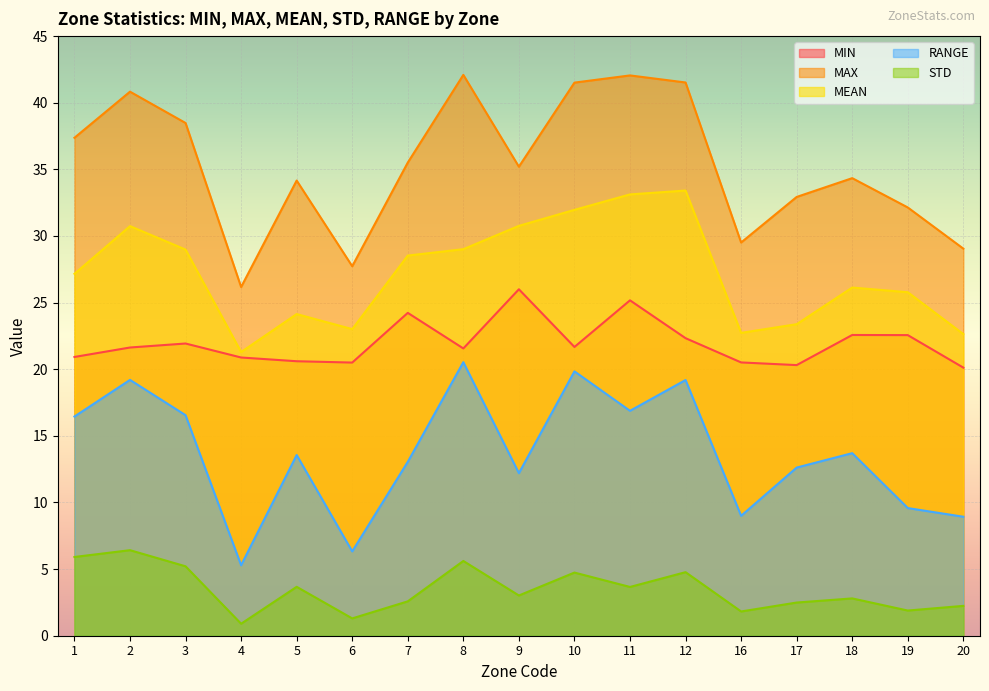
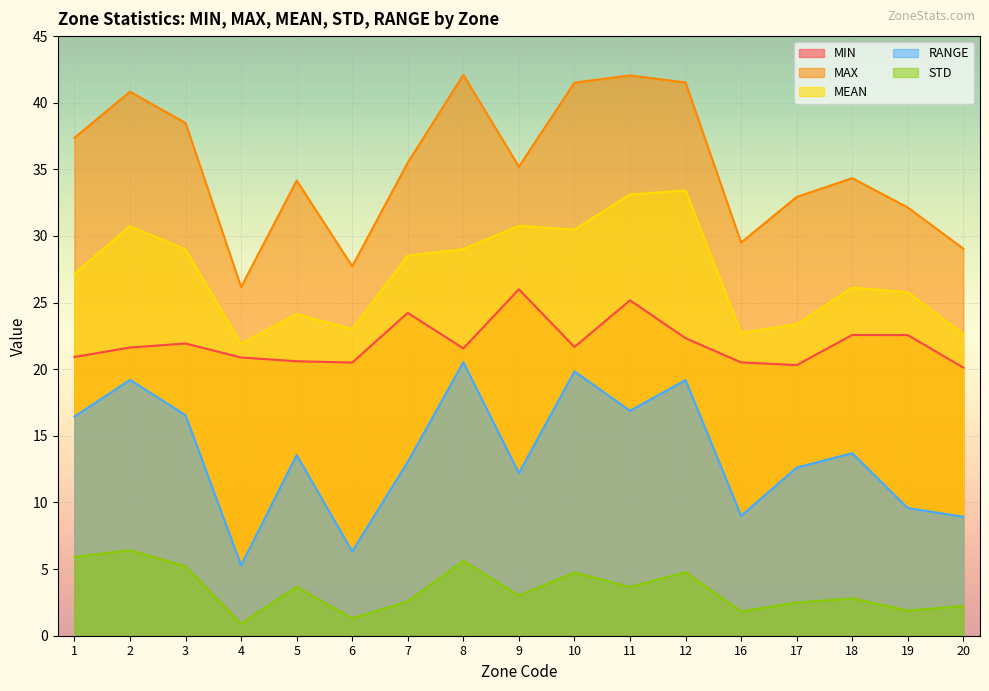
MEAN, 4: 21.3 -> 21.9
MEAN, 10: 32.0 -> 30.5
